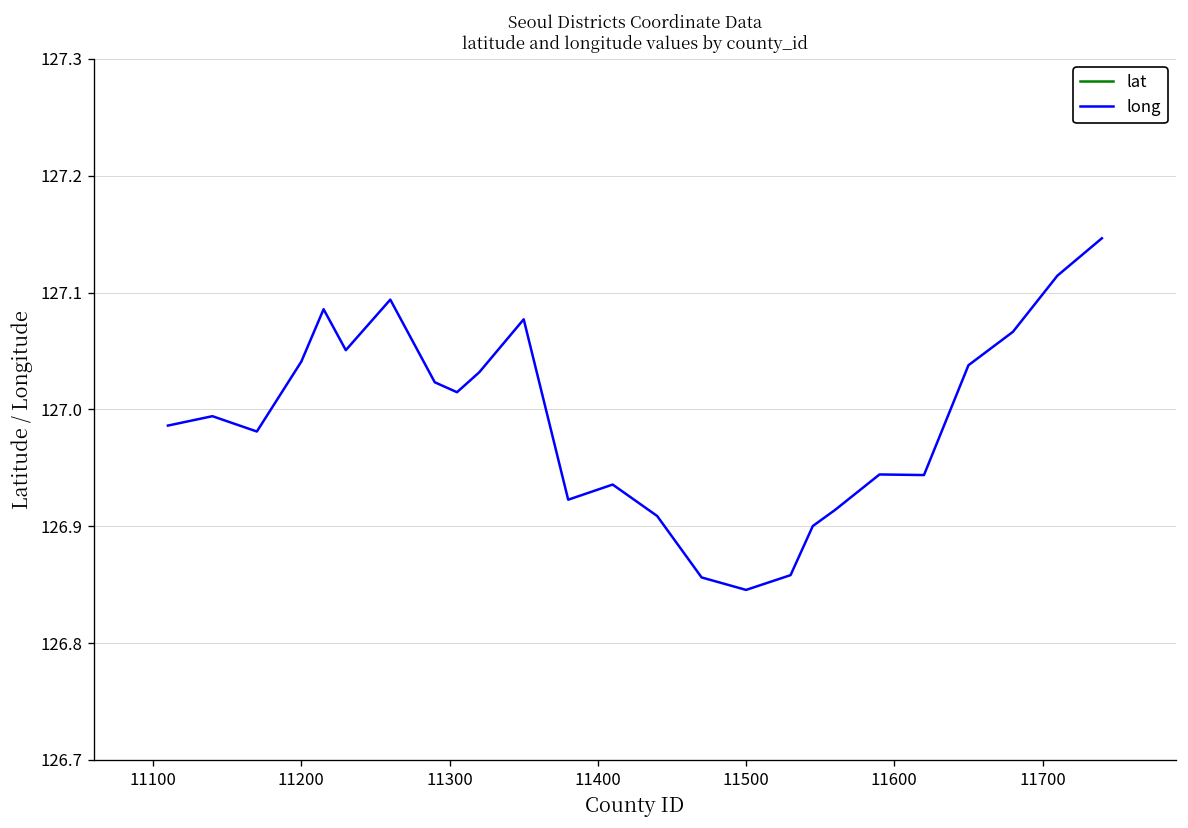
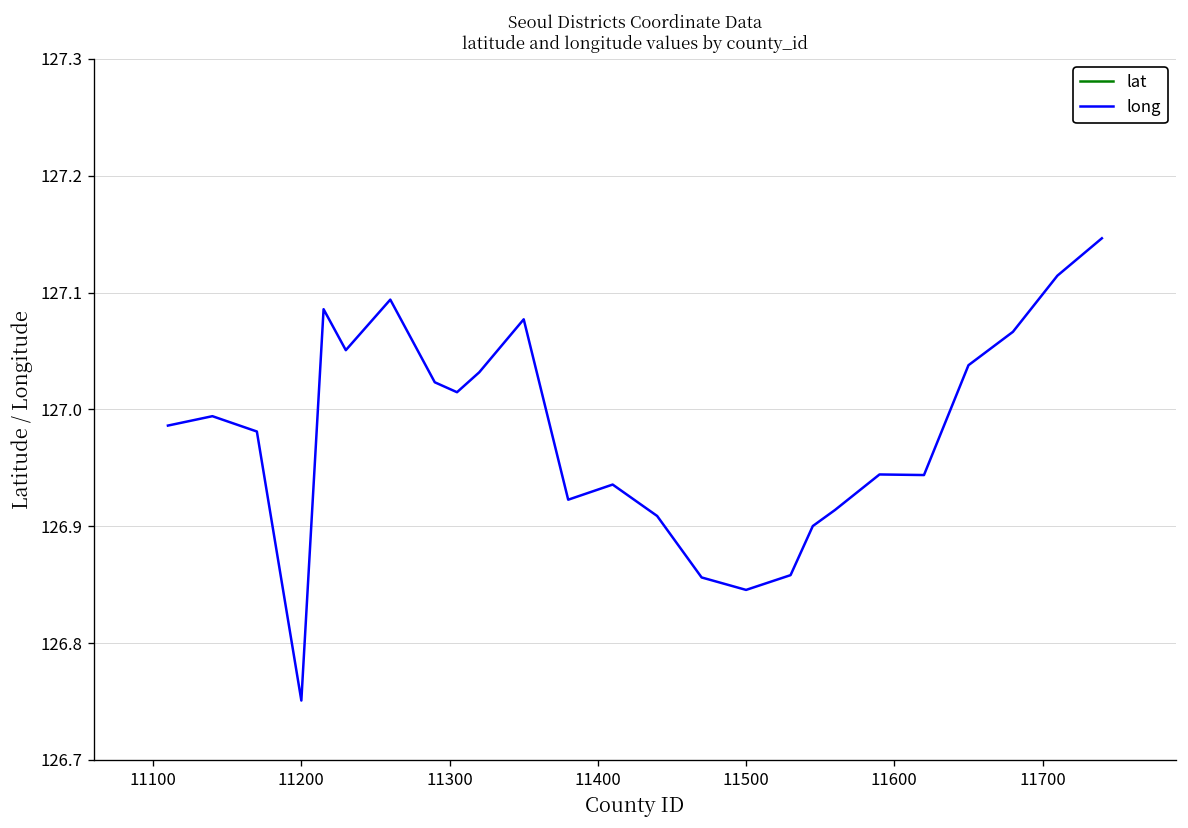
long, 11200: 127.04 -> 126.75
